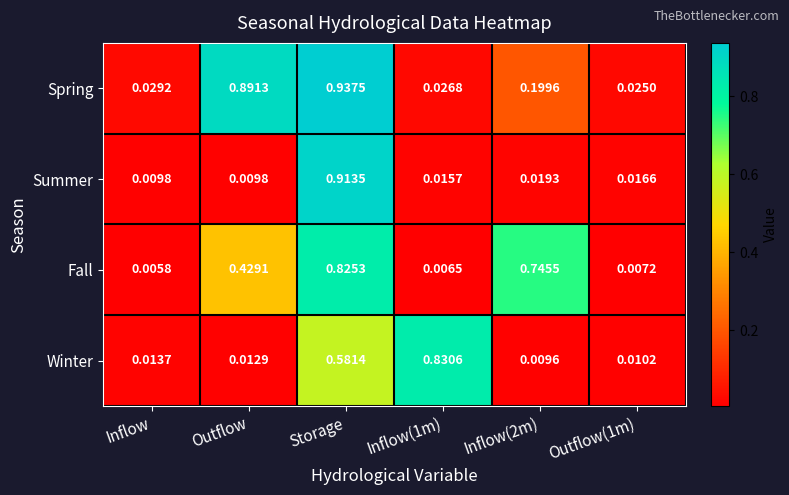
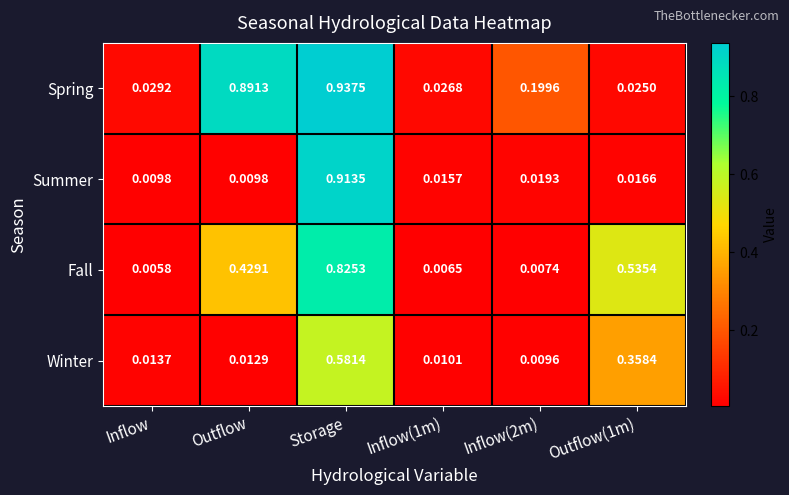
Fall, Inflow(2m): 0.7455 -> 0.0074
Fall, Outflow(1m): 0.0072 -> 0.5354
Winter, Inflow(1m): 0.8306 -> 0.0101
Winter, Outflow(1m): 0.0102 -> 0.3584
